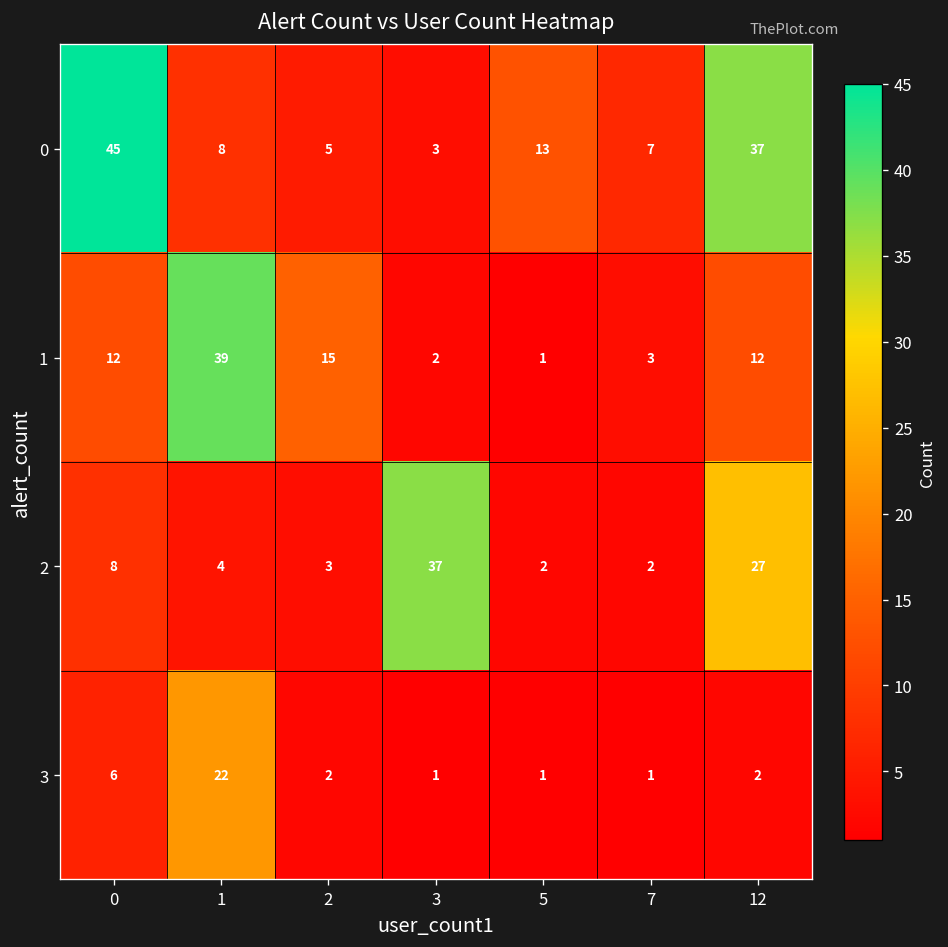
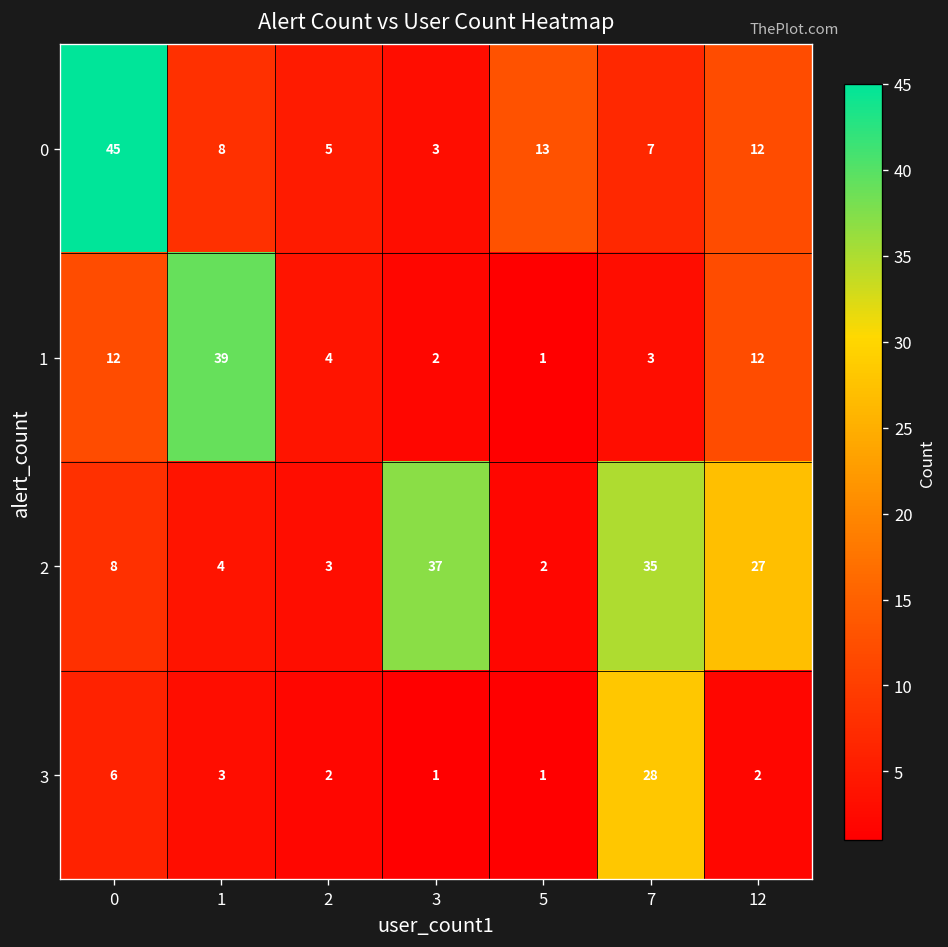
0, 12: 37 -> 12
1, 2: 15 -> 4
2, 7: 2 -> 35
3, 1: 22 -> 3
3, 7: 1 -> 28
